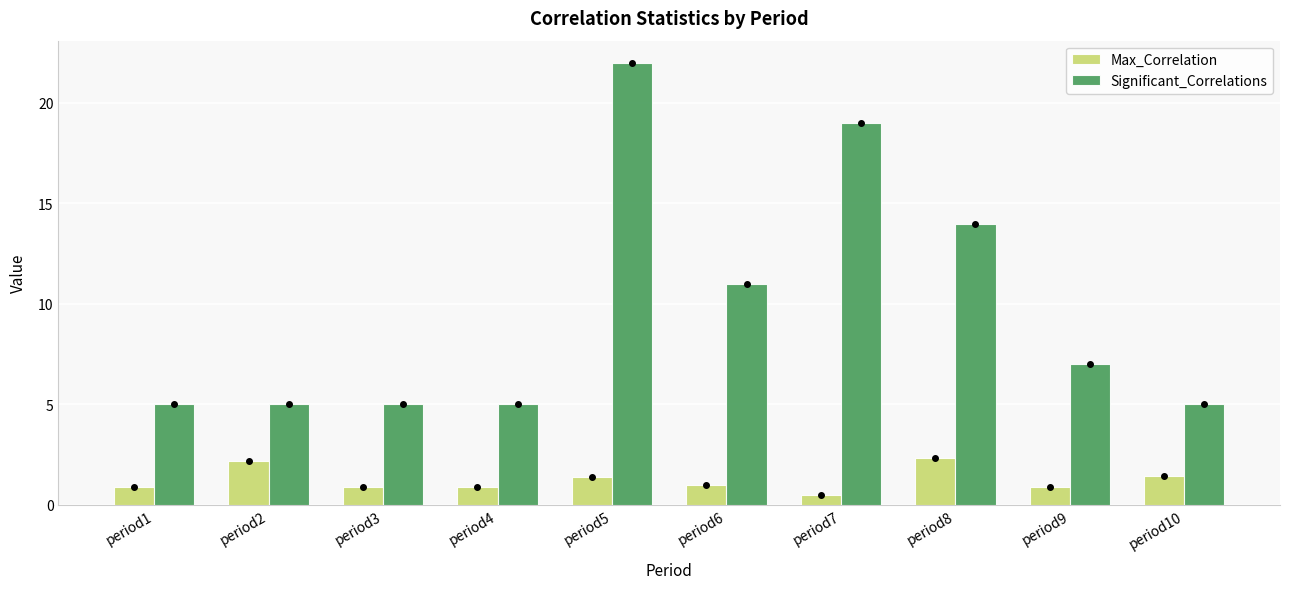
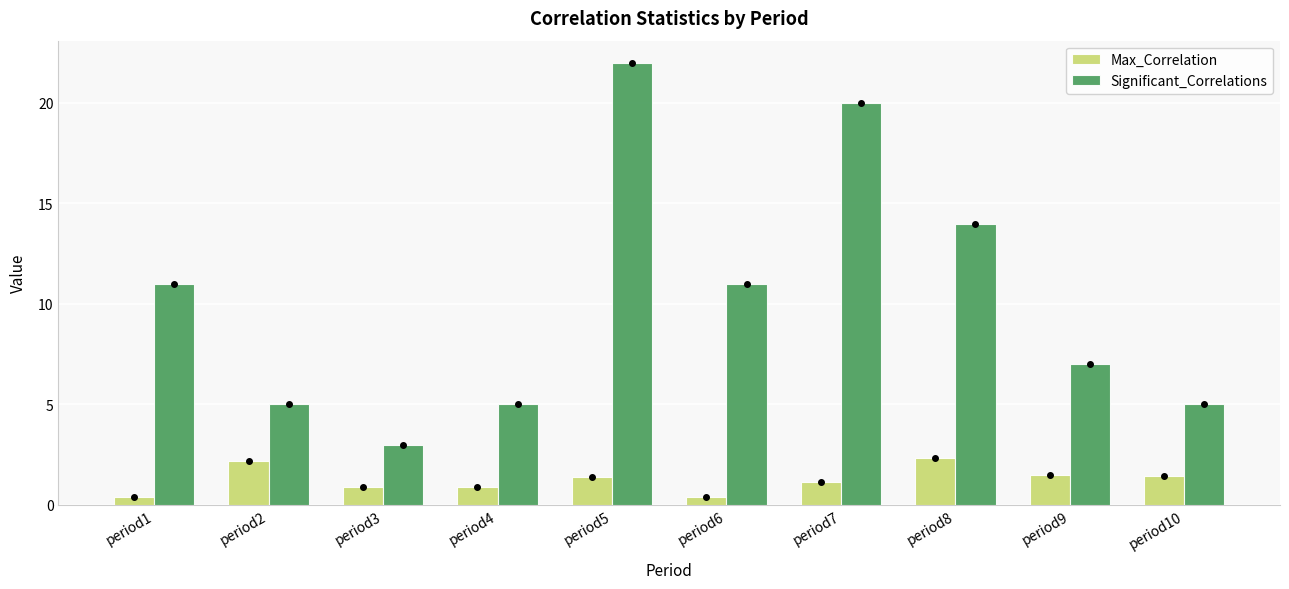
Max_Correlation, period1: 0.9 -> 0.4
Significant_Correlations, period1: 5 -> 11
Significant_Correlations, period3: 5 -> 3
Max_Correlation, period6: 1.0 -> 0.4
Max_Correlation, period7: 0.5 -> 1.1
Significant_Correlations, period7: 19 -> 20
Max_Correlation, period9: 0.9 -> 1.5
